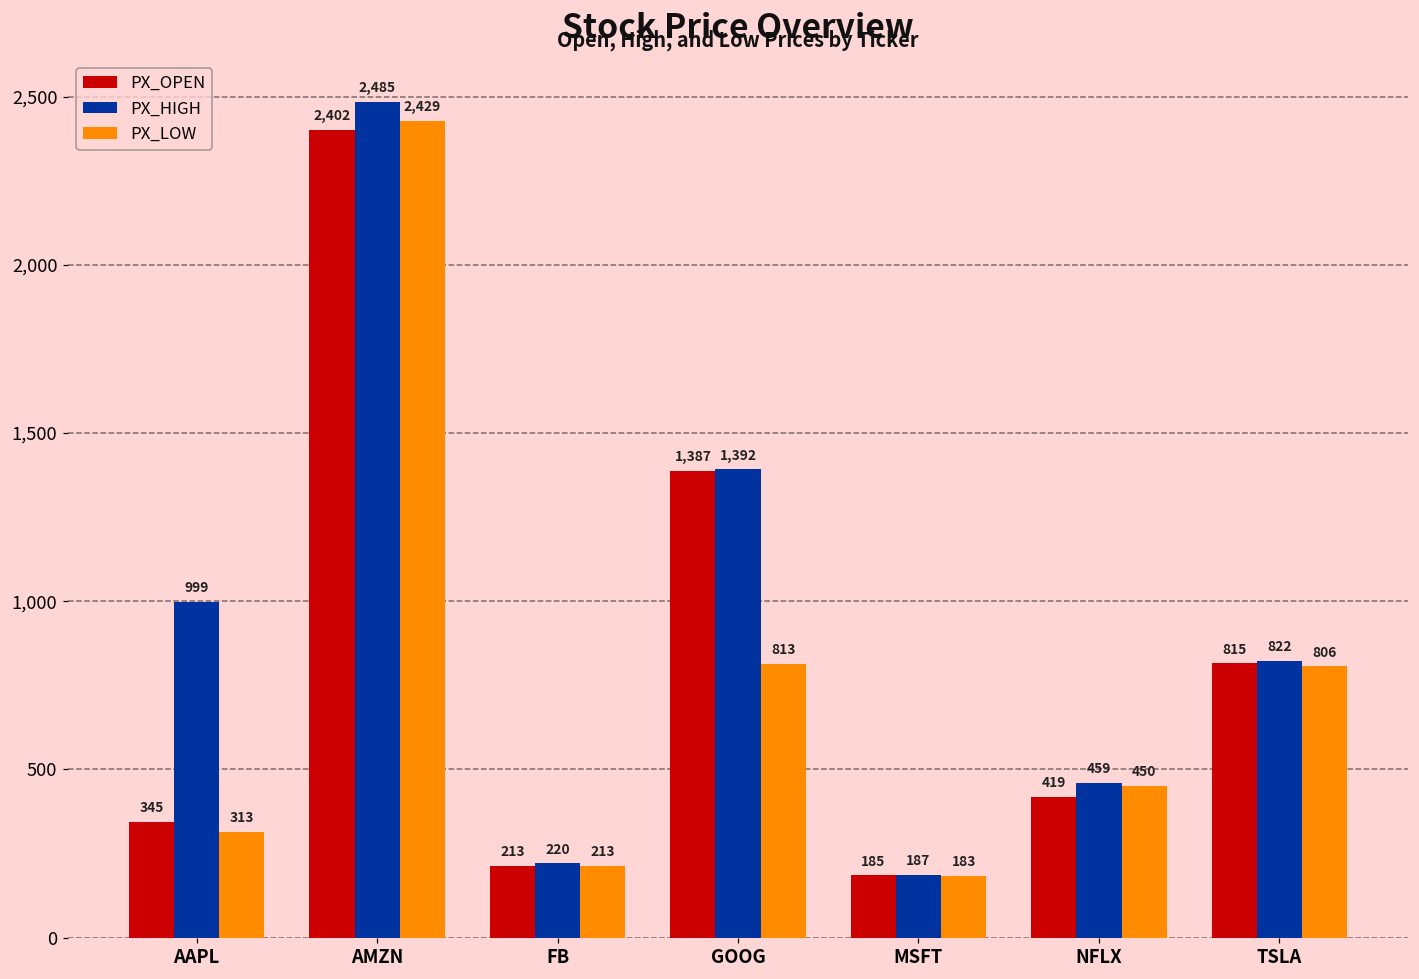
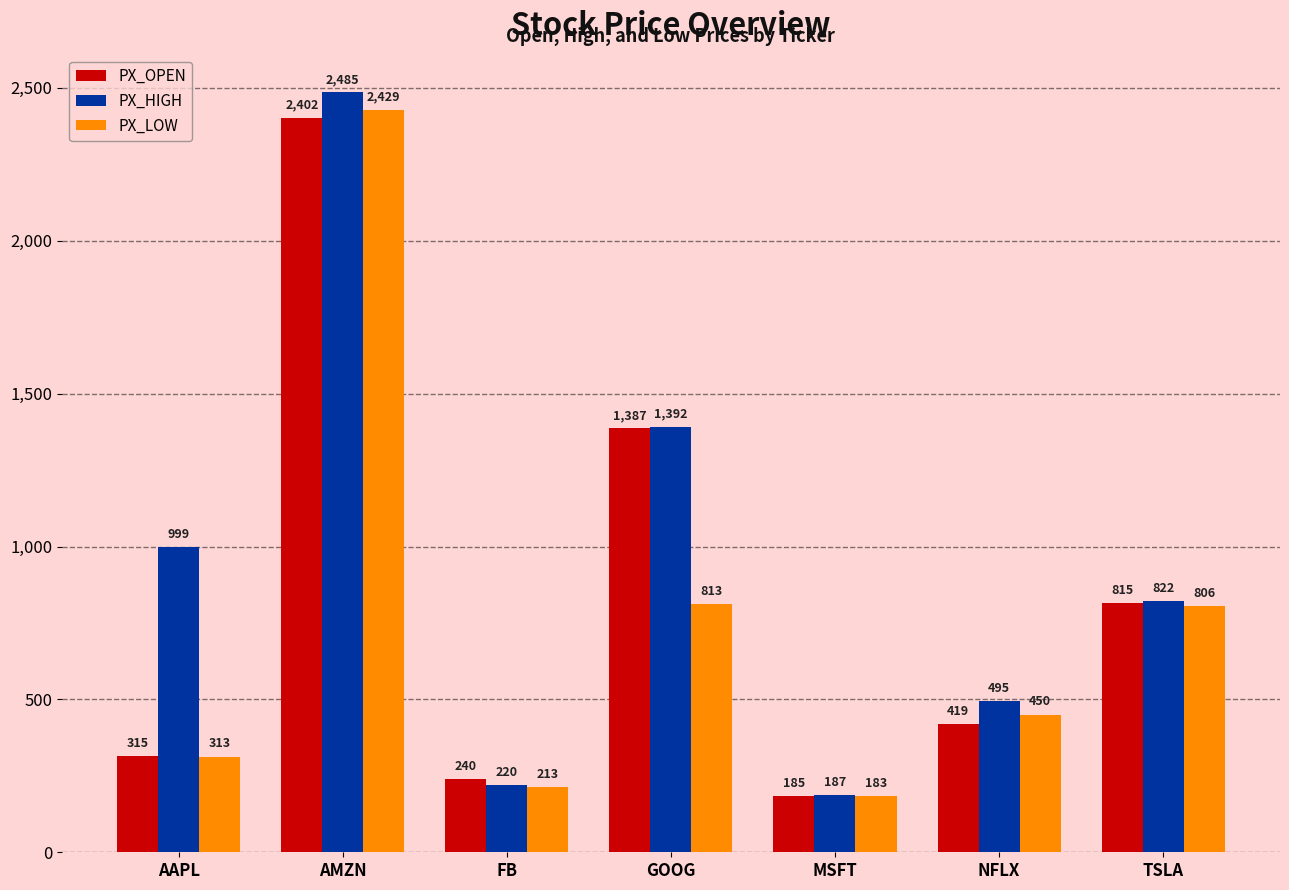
PX_OPEN, AAPL: 345 -> 315
PX_OPEN, FB: 213 -> 240
PX_HIGH, NFLX: 459 -> 495
